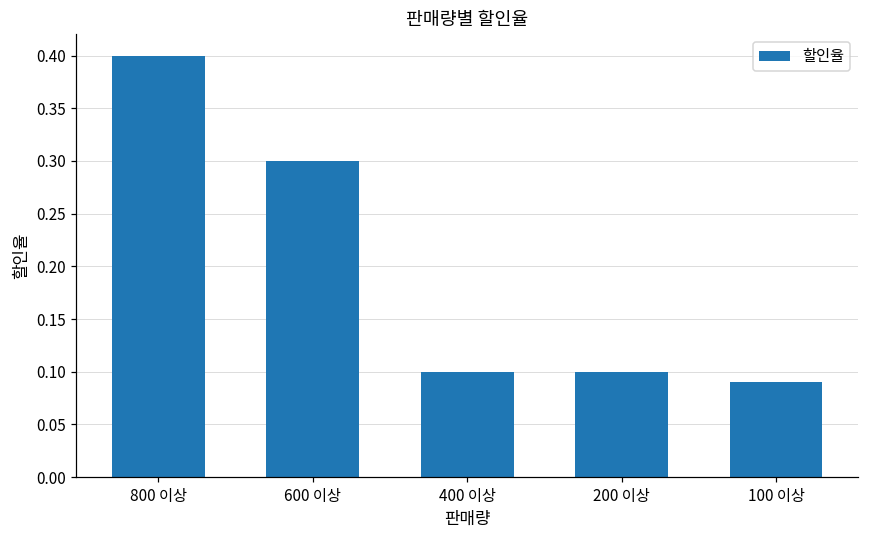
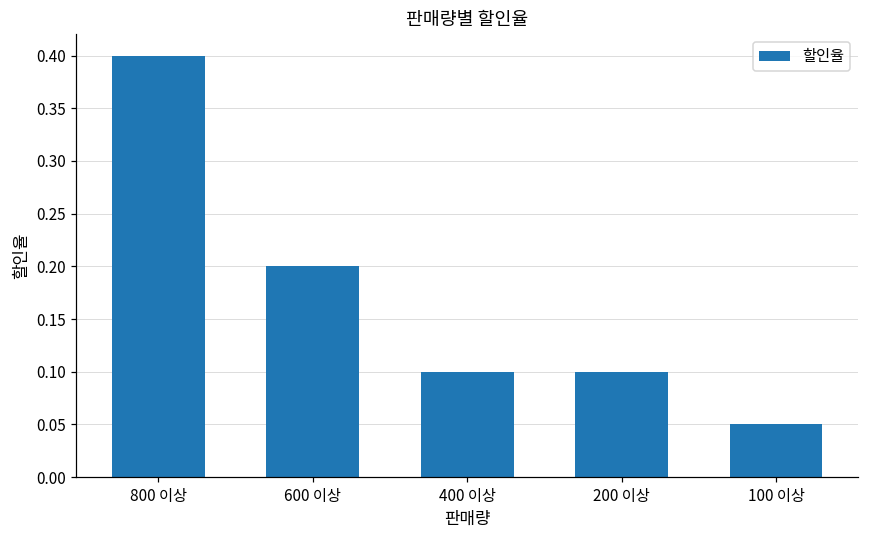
600 이상: 0.3 -> 0.2
100 이상: 0.09 -> 0.05
